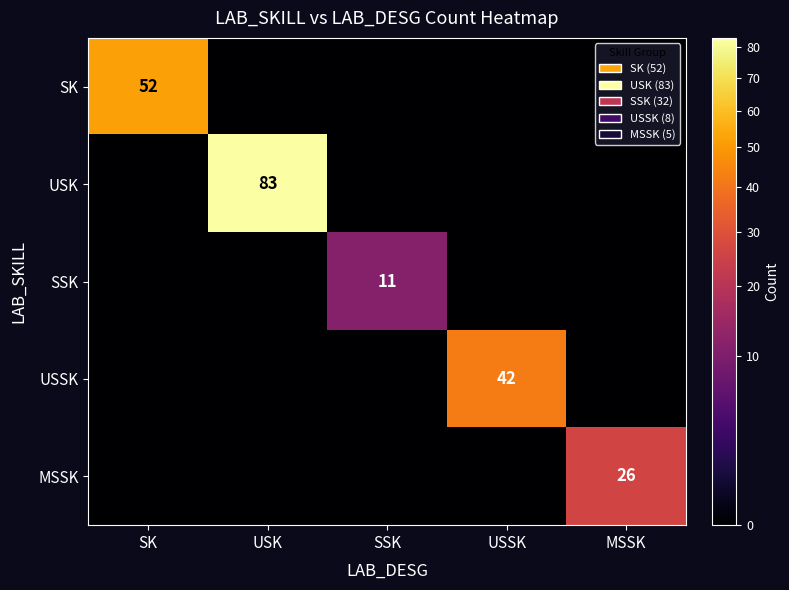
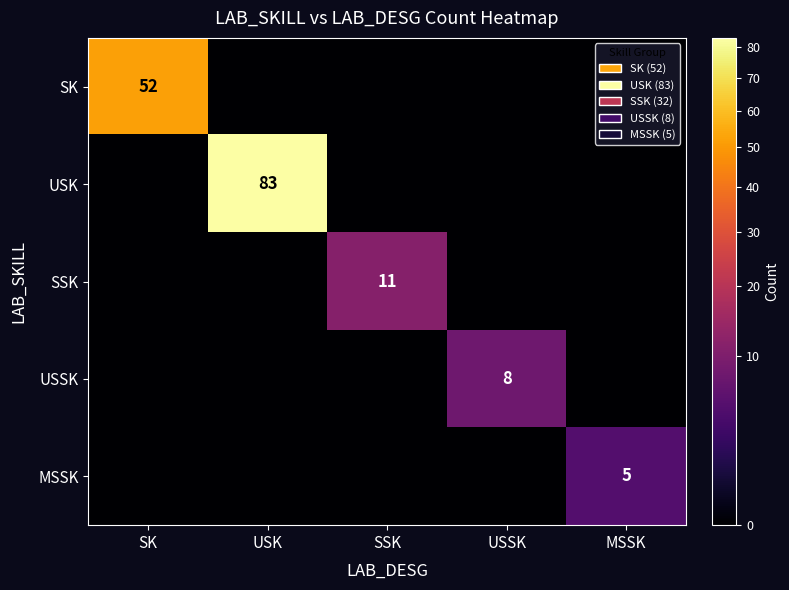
USSK, USSK: 42 -> 8
MSSK, MSSK: 26 -> 5
